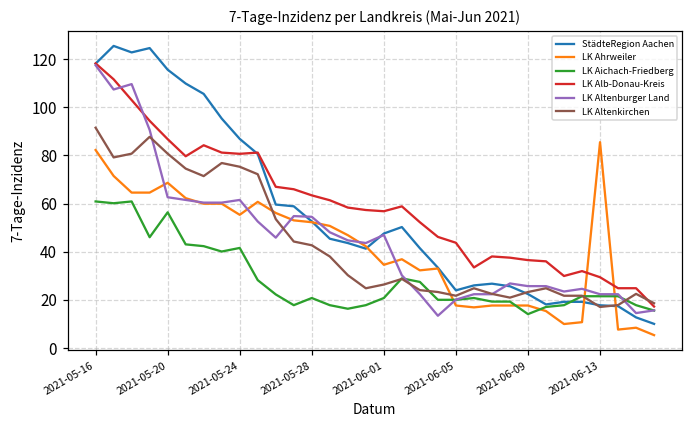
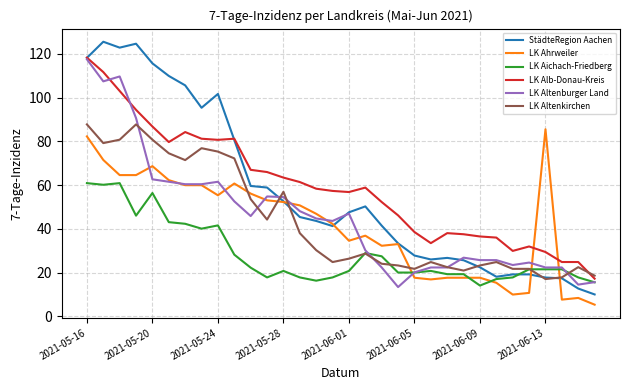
LK Altenkirchen, 2021-05-16: 92 -> 88
StädteRegion Aachen, 2021-05-24: 87 -> 102
LK Altenkirchen, 2021-05-28: 43 -> 57
StädteRegion Aachen, 2021-06-05: 24 -> 28
LK Alb-Donau-Kreis, 2021-06-05: 44 -> 39
